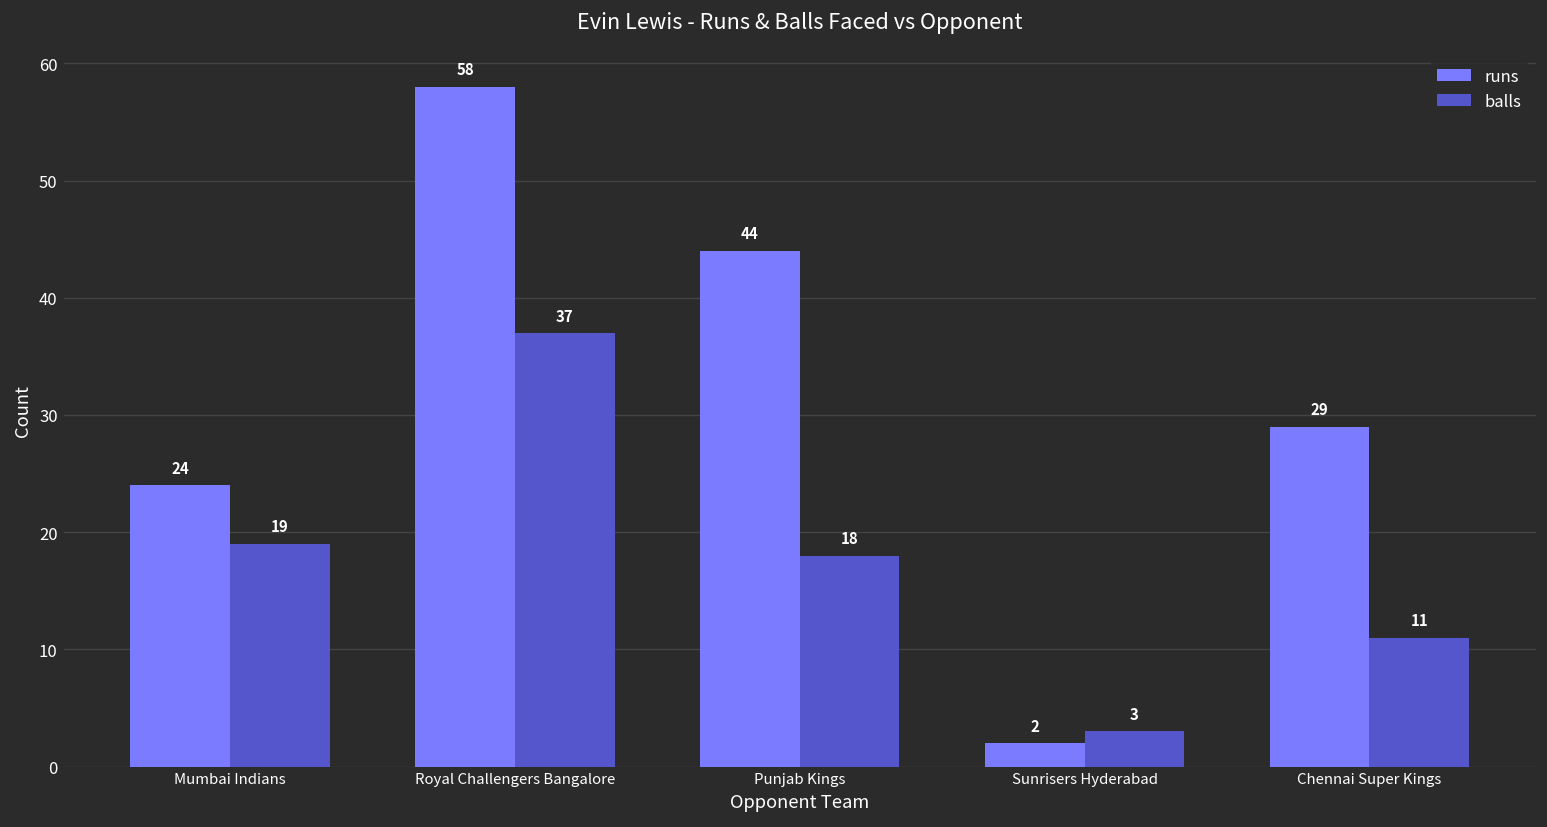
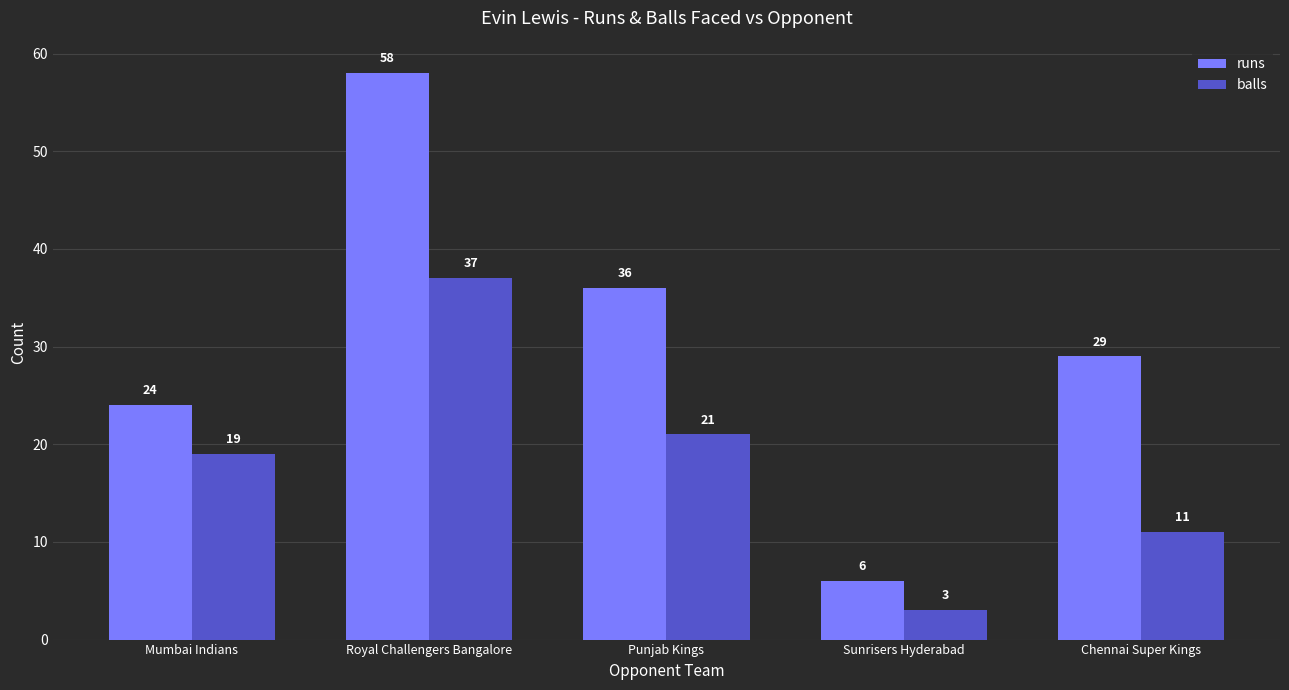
runs, Punjab Kings: 44 -> 36
balls, Punjab Kings: 18 -> 21
runs, Sunrisers Hyderabad: 2 -> 6
